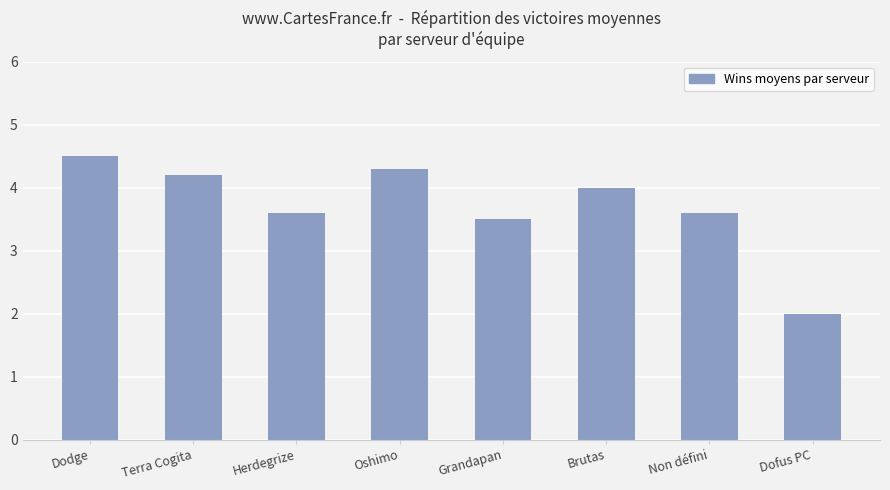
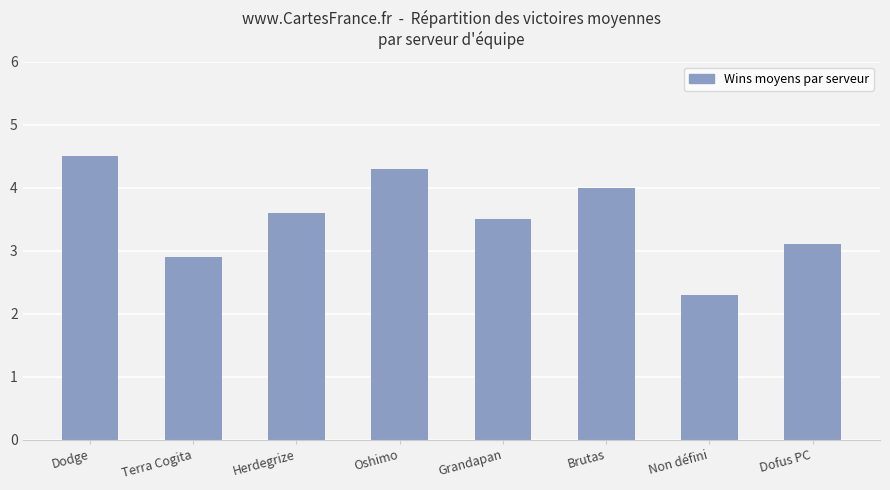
Terra Cogita: 4.2 -> 2.9
Non défini: 3.6 -> 2.3
Dofus PC: 2.0 -> 3.1
